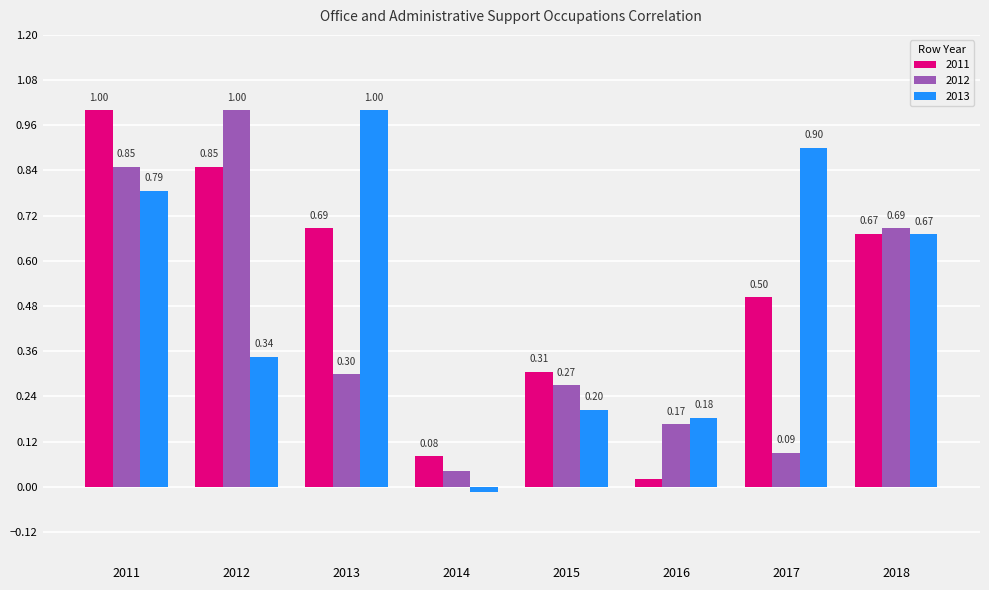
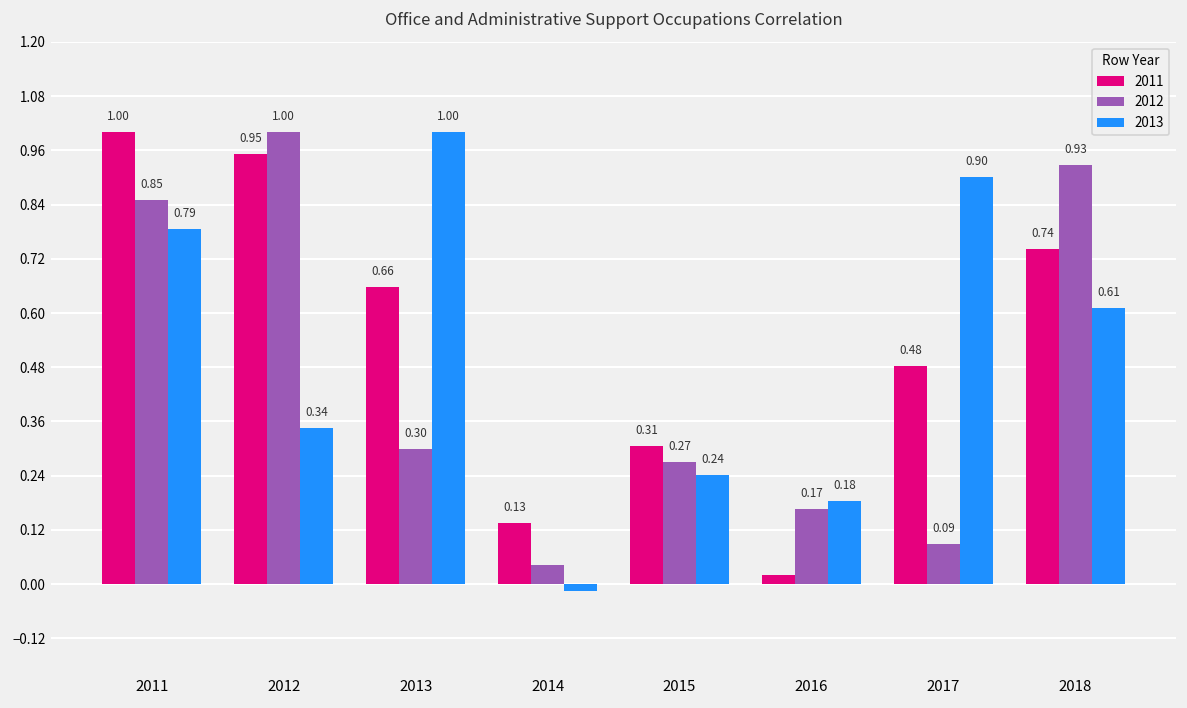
2011, 2012: 0.85 -> 0.95
2011, 2013: 0.69 -> 0.66
2011, 2014: 0.08 -> 0.13
2013, 2015: 0.20 -> 0.24
2011, 2017: 0.50 -> 0.48
2011, 2018: 0.67 -> 0.74
2012, 2018: 0.69 -> 0.93
2013, 2018: 0.67 -> 0.61
